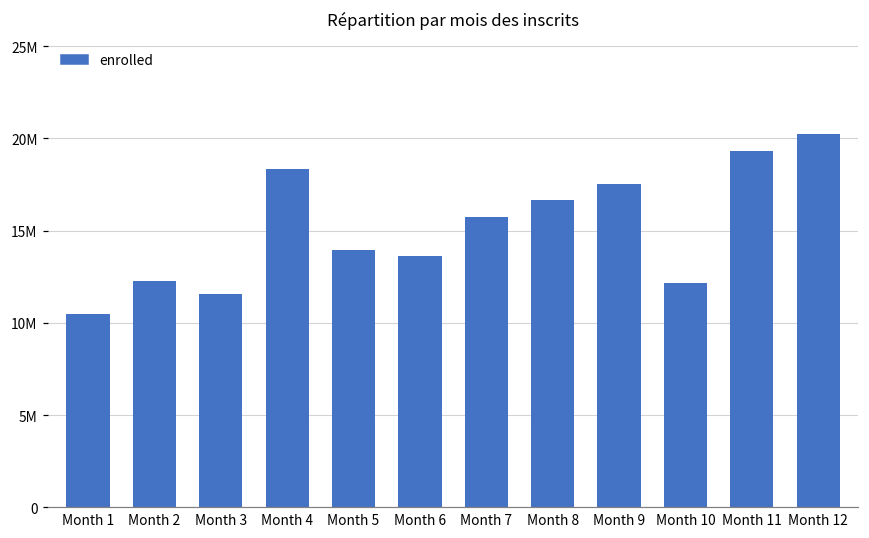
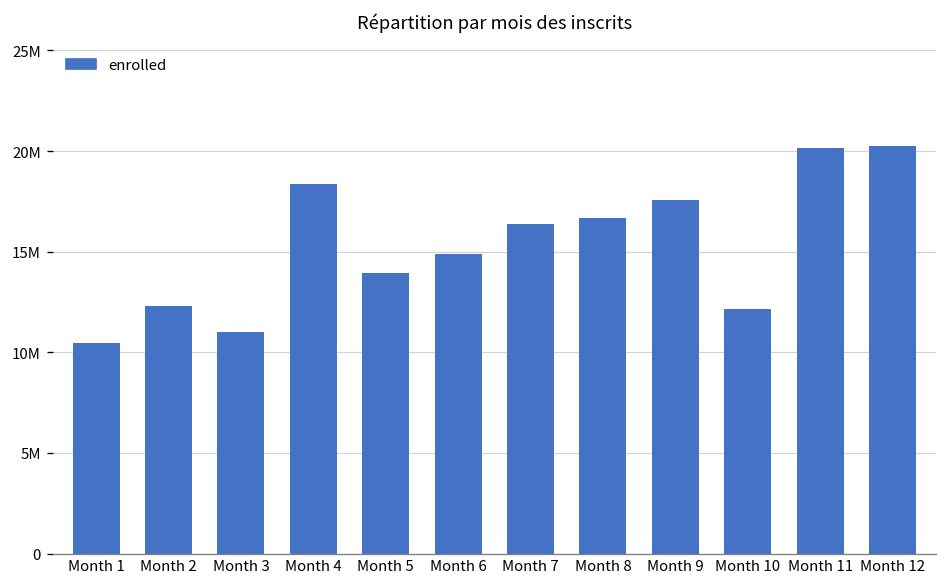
Month 3: 11600000 -> 11000000
Month 6: 13600000 -> 14900000
Month 7: 15800000 -> 16400000
Month 11: 19300000 -> 20100000
